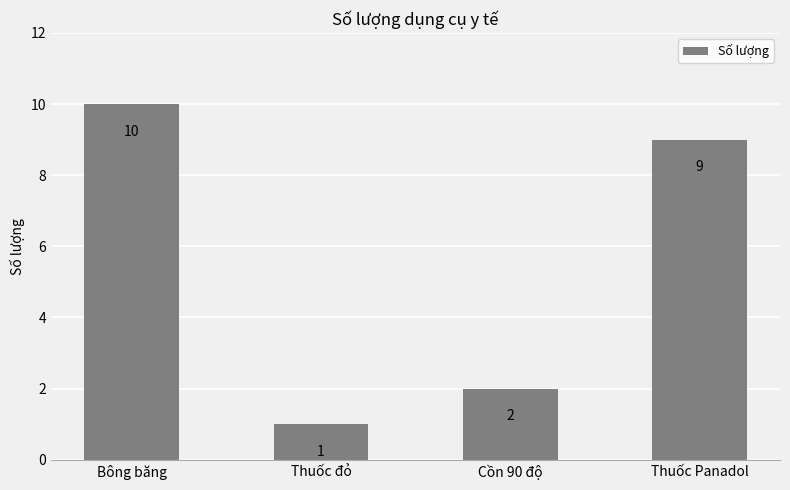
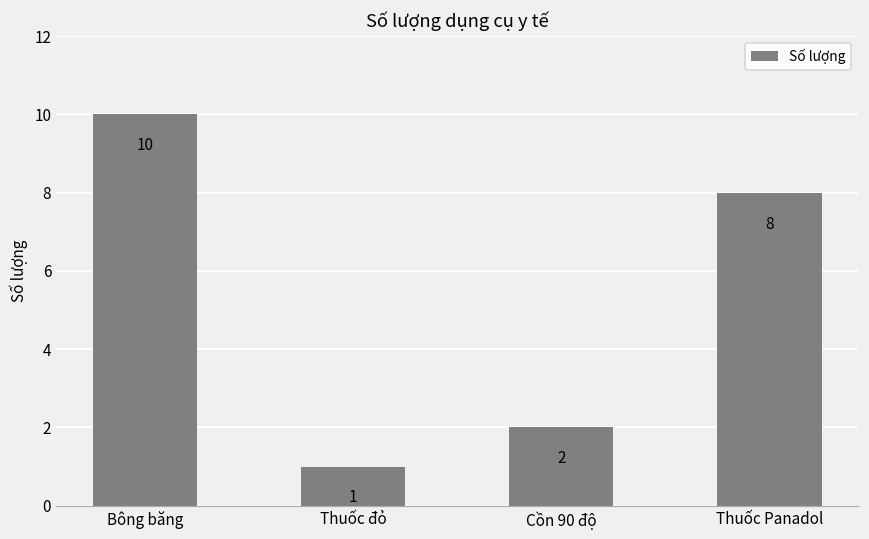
Thuốc Panadol: 9 -> 8
